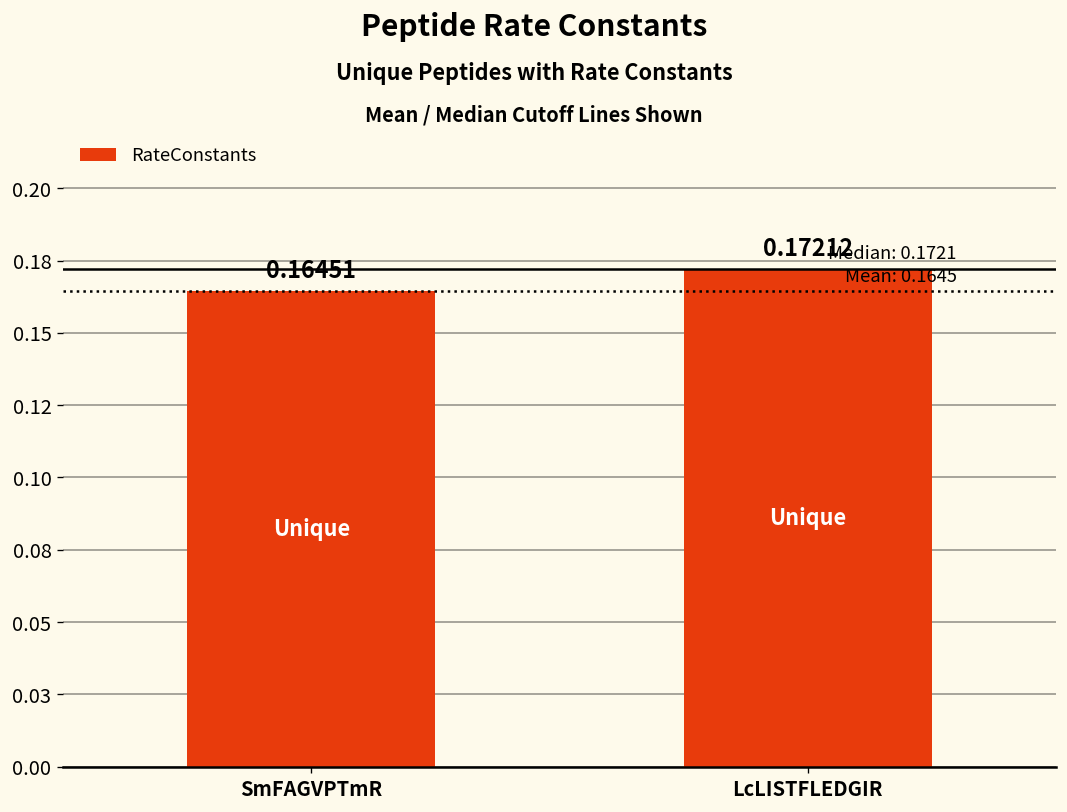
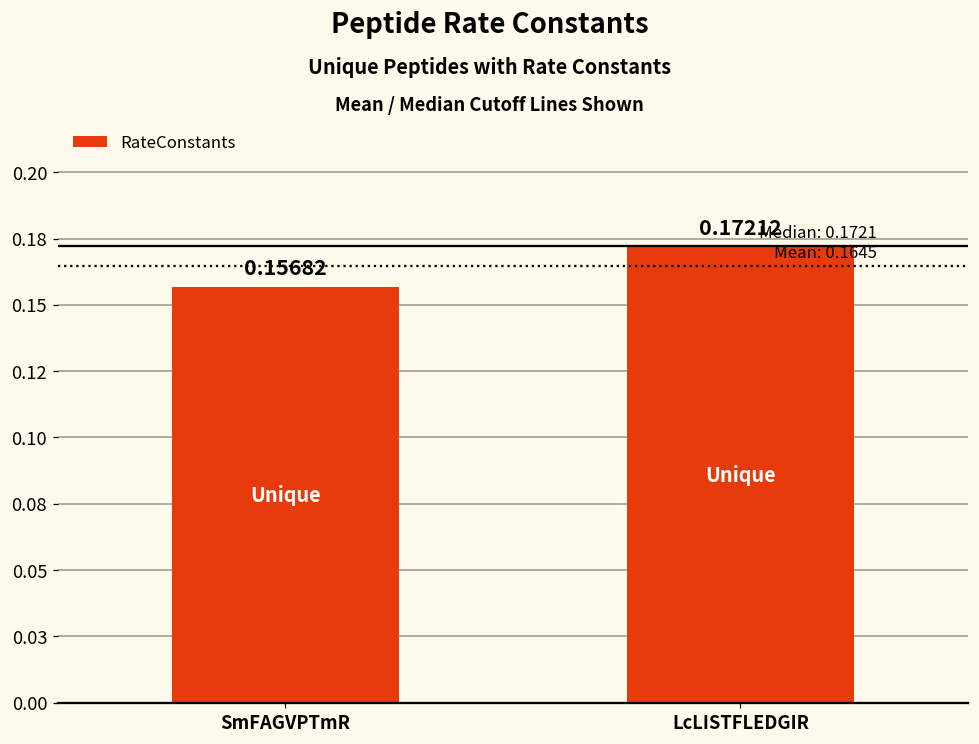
SmFAGVPTmR: 0.16451 -> 0.15682
